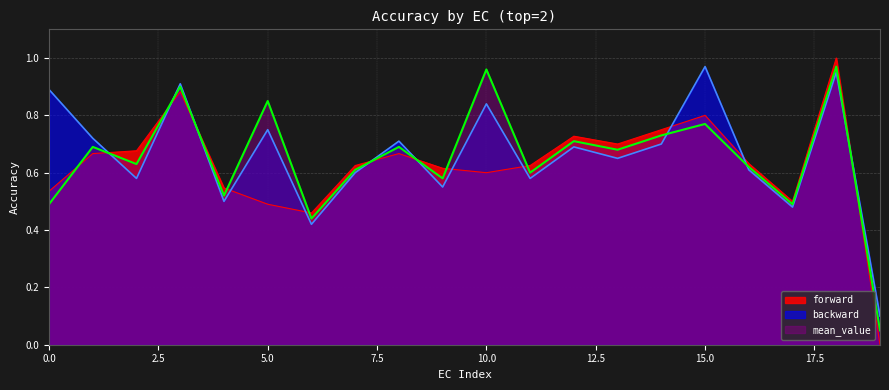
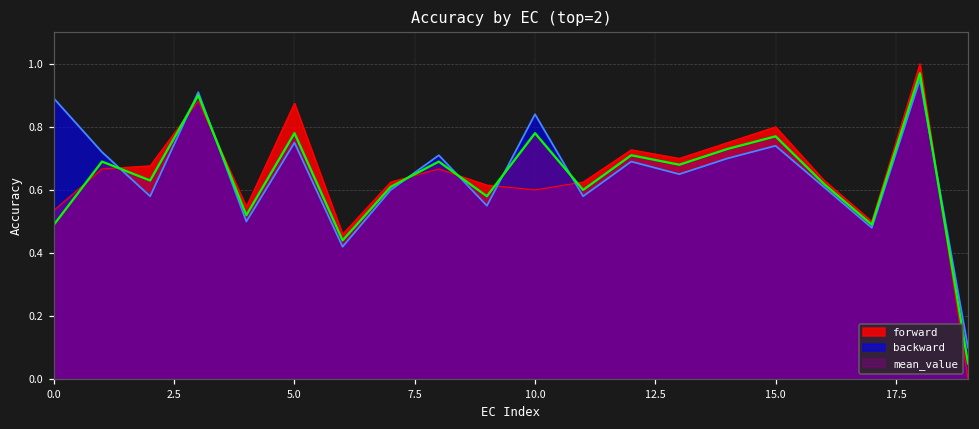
forward, 5.0: 0.49 -> 0.88
mean_value, 5.0: 0.85 -> 0.78
mean_value, 10.0: 0.96 -> 0.78
backward, 15.0: 0.97 -> 0.74
